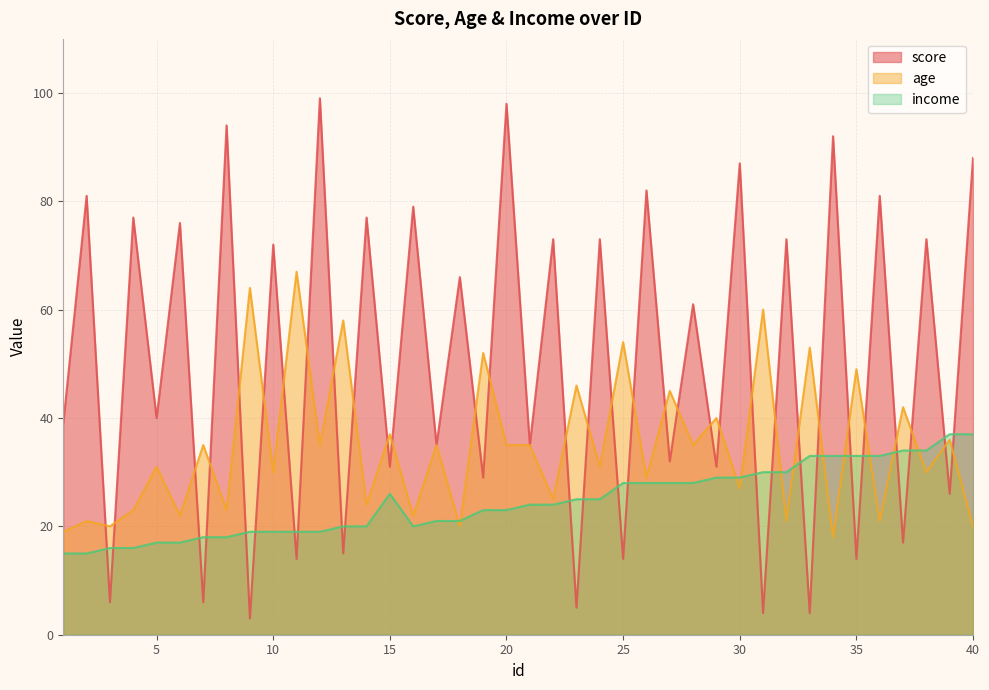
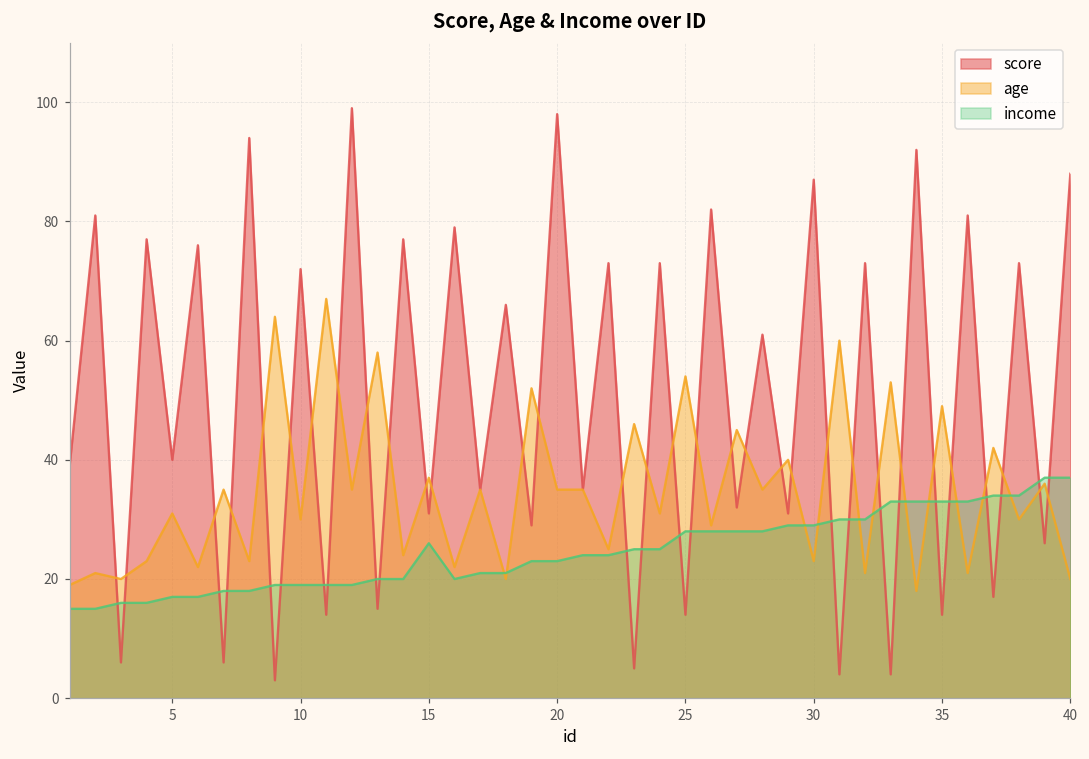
age, 30: 27 -> 23
